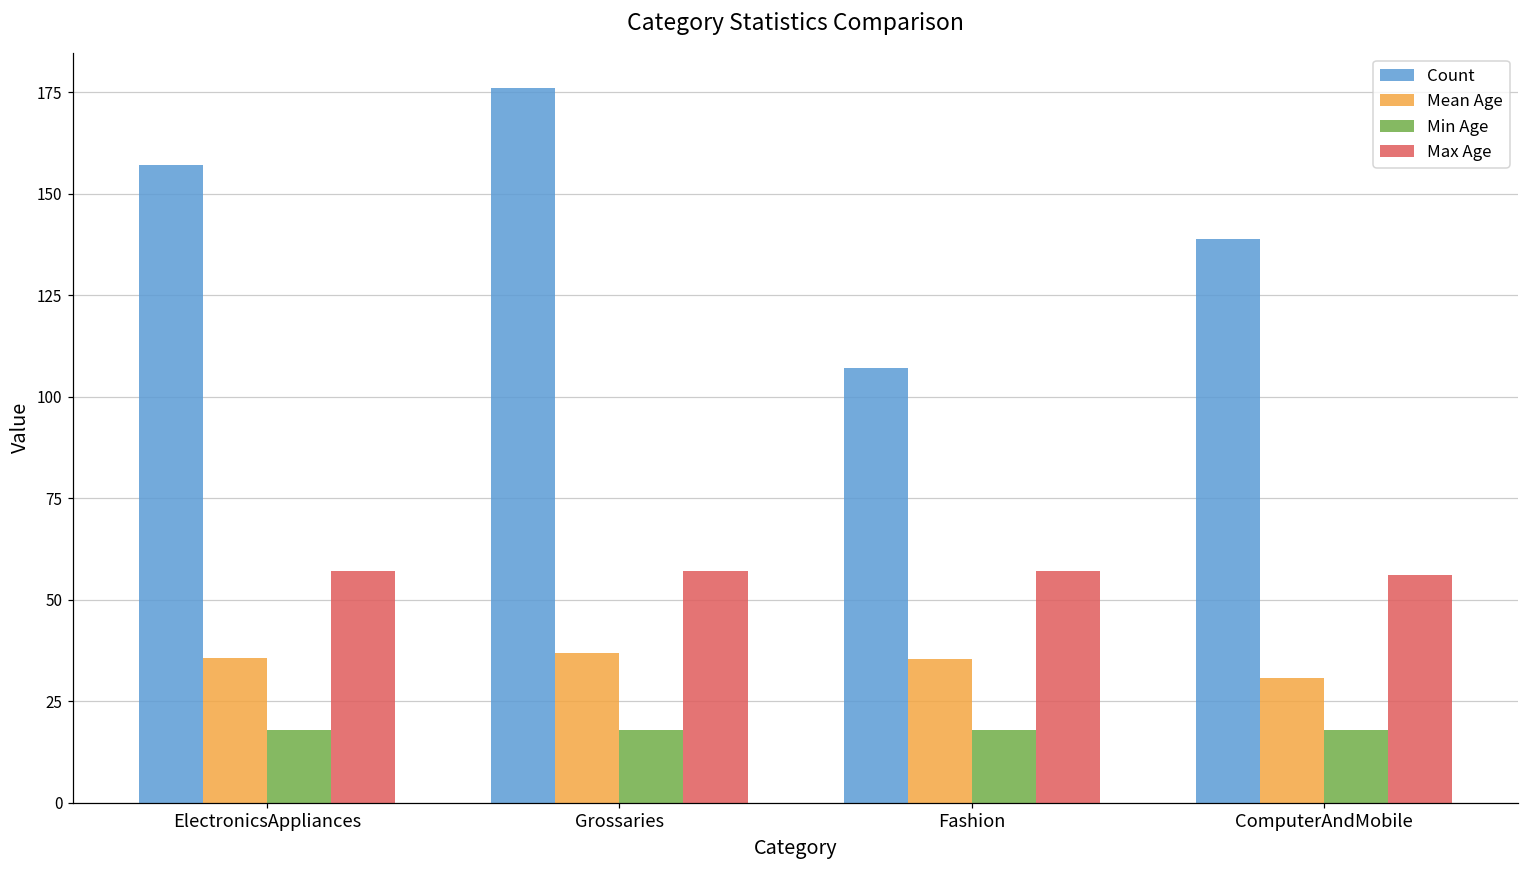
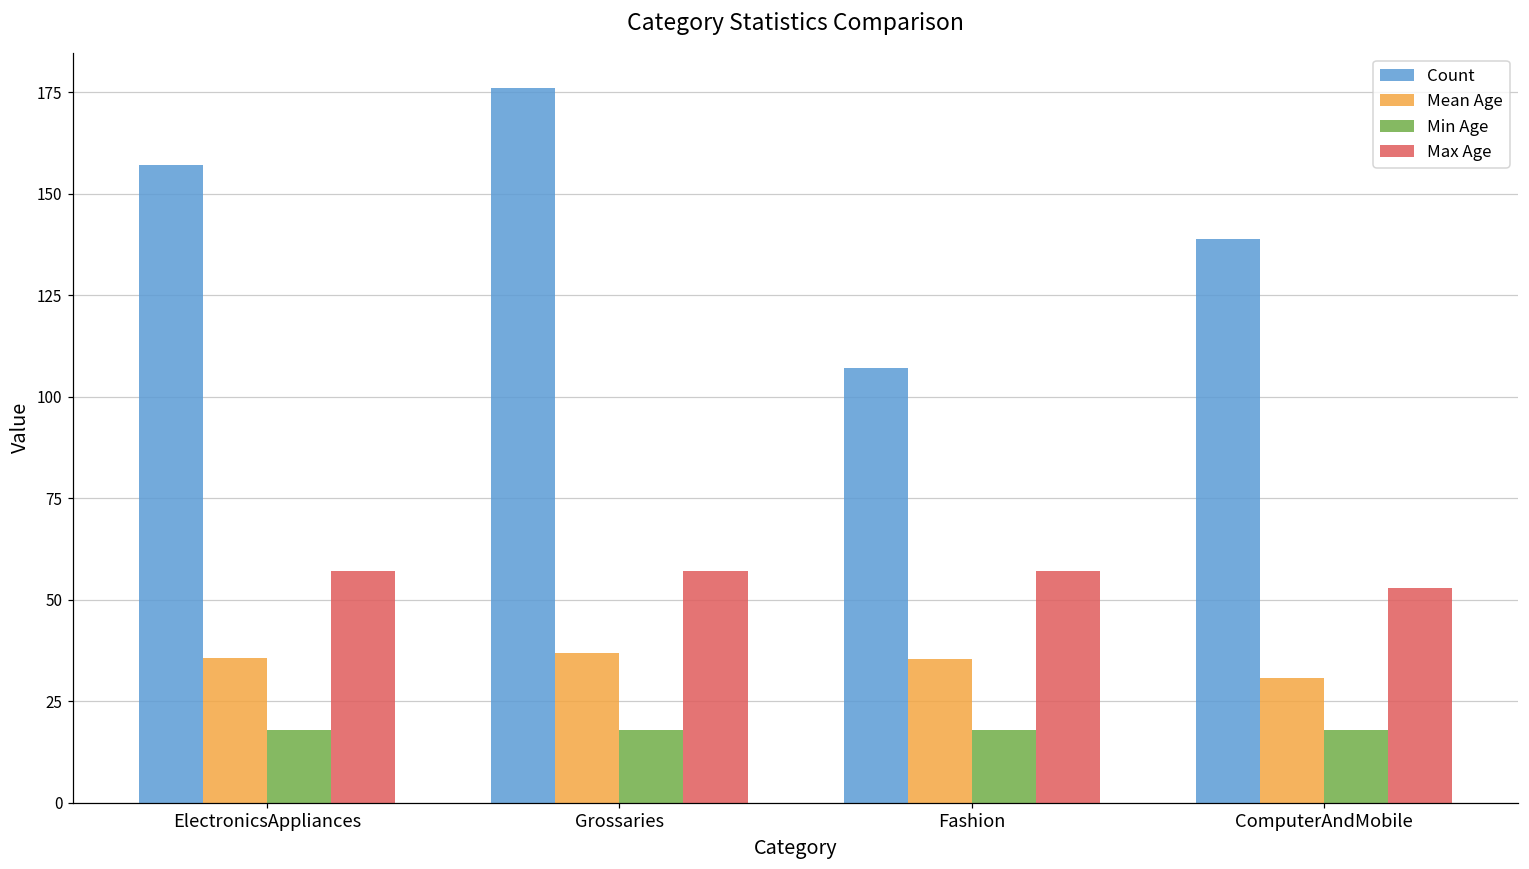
Max Age, ComputerAndMobile: 56 -> 53
